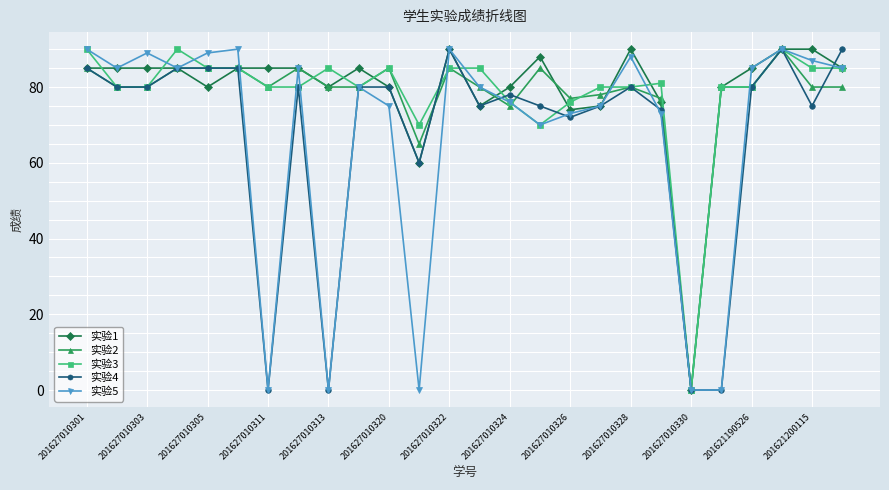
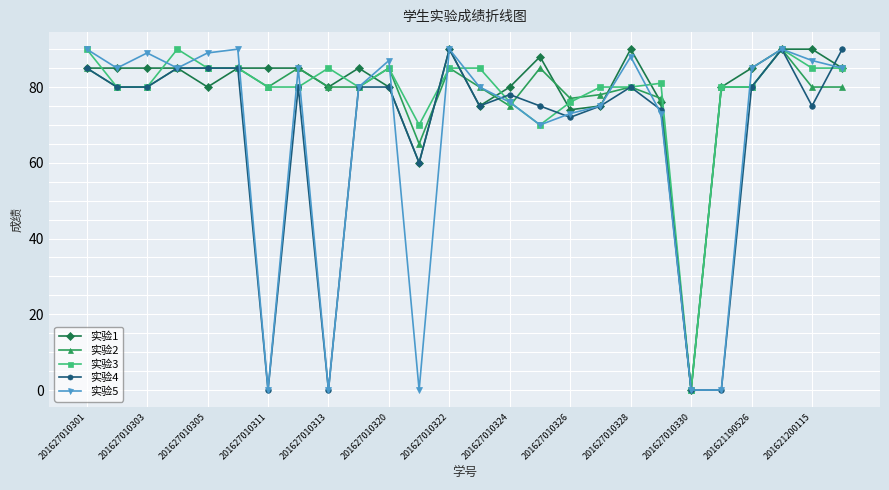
实验5, 201627010320: 75 -> 87
